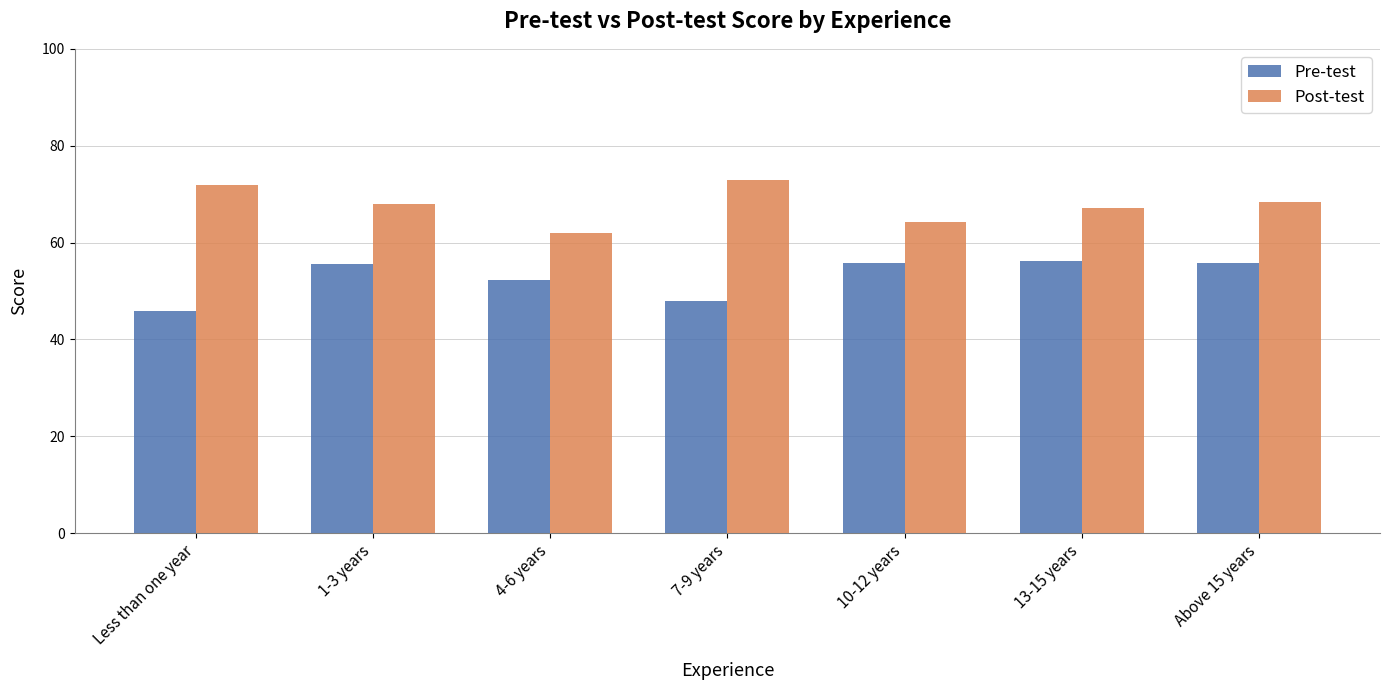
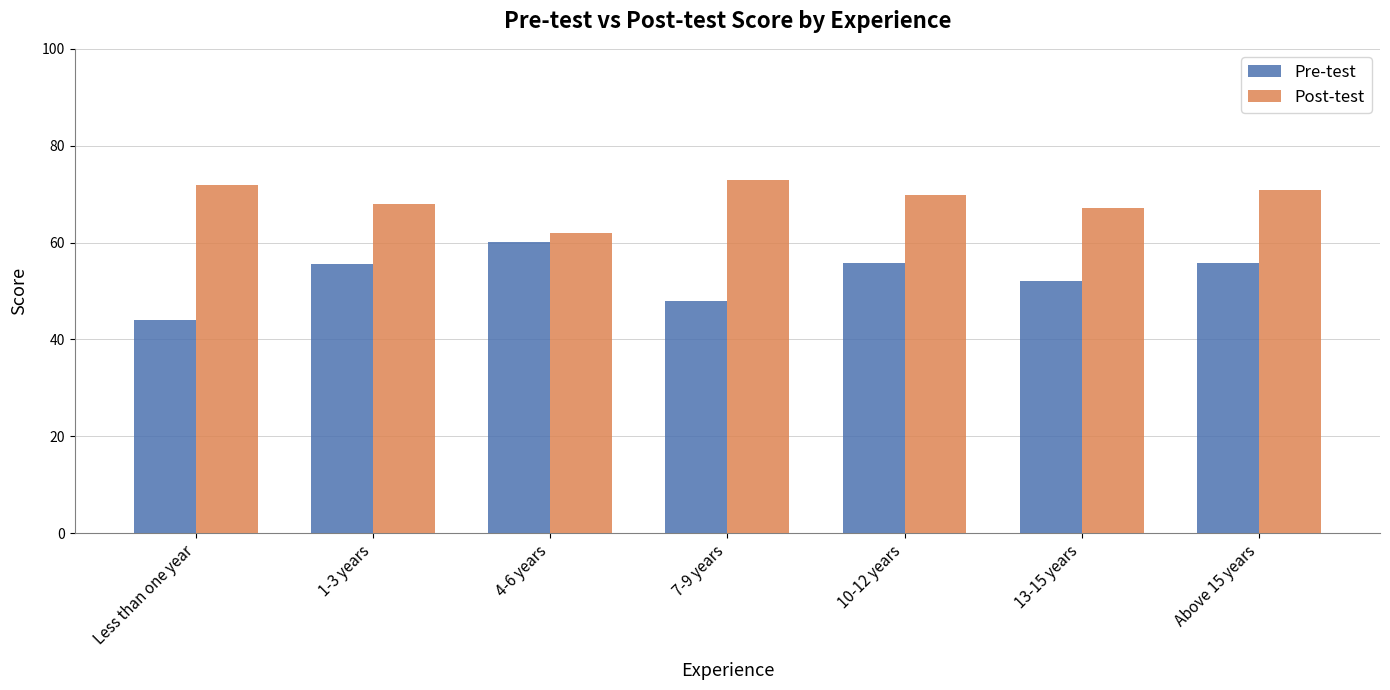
Pre-test, Less than one year: 46 -> 44
Pre-test, 4-6 years: 52 -> 60
Post-test, 10-12 years: 64 -> 70
Pre-test, 13-15 years: 56 -> 52
Post-test, Above 15 years: 68 -> 71
